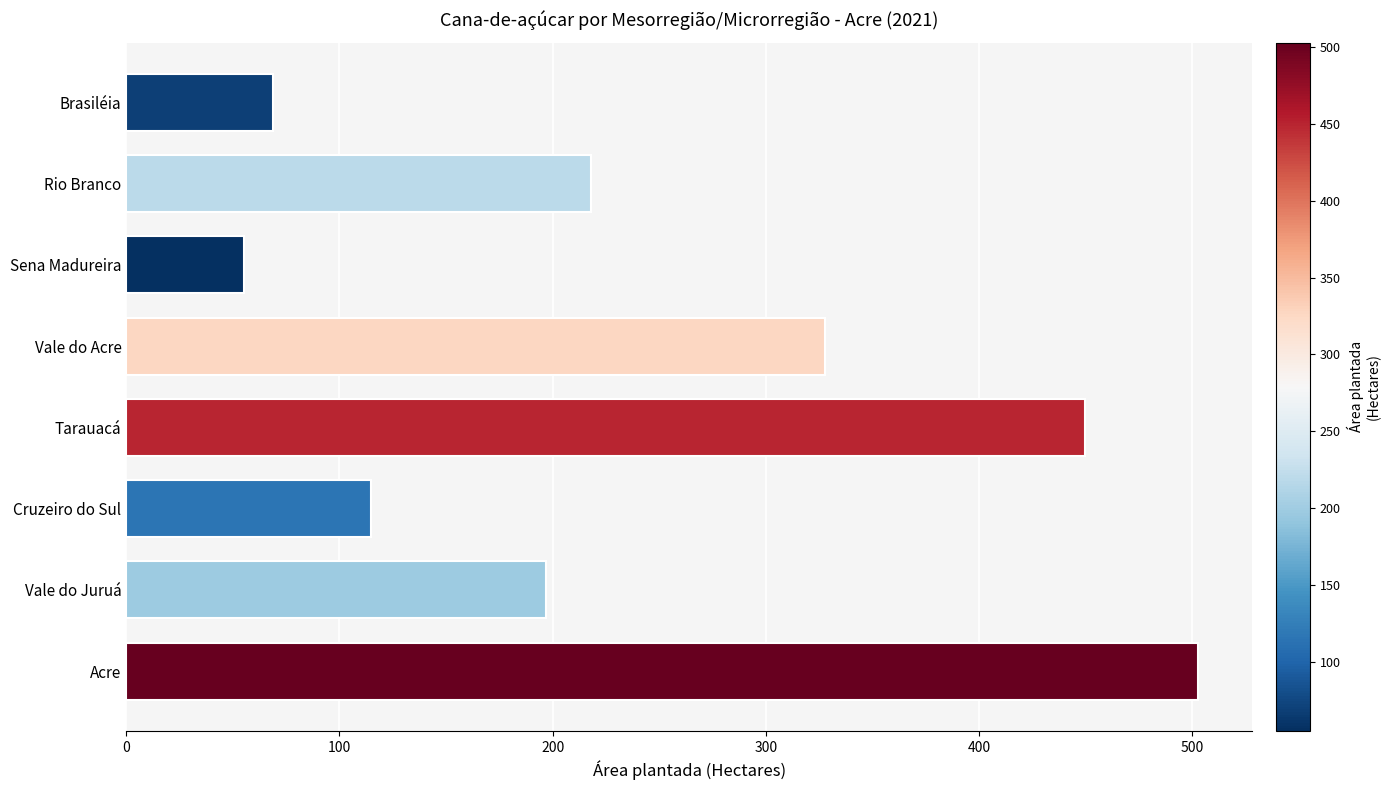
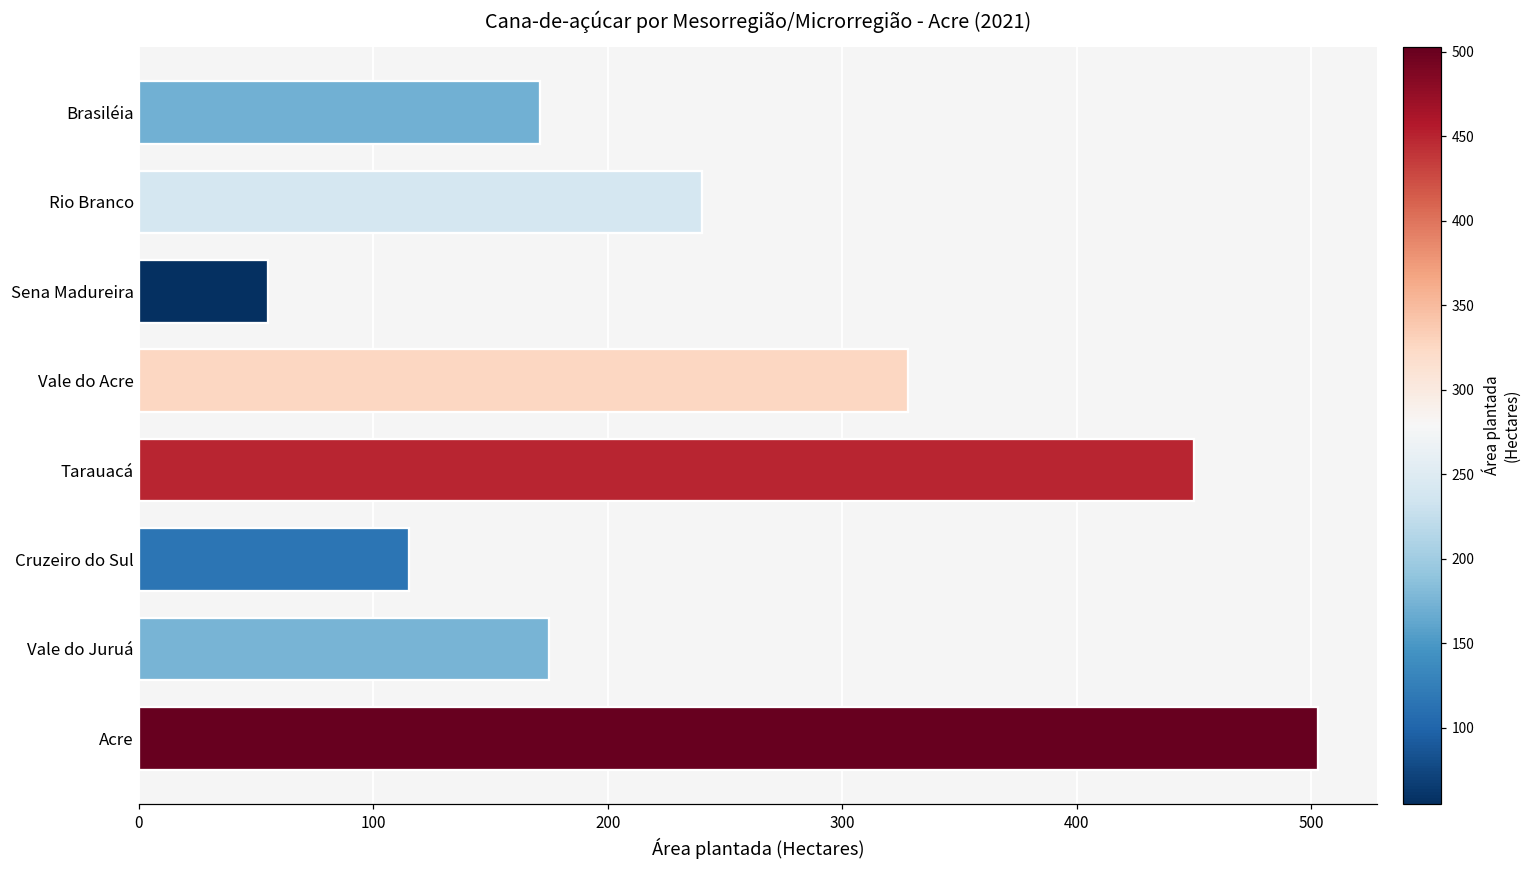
Brasiléia: 69 -> 171
Rio Branco: 218 -> 240
Vale do Juruá: 197 -> 175
